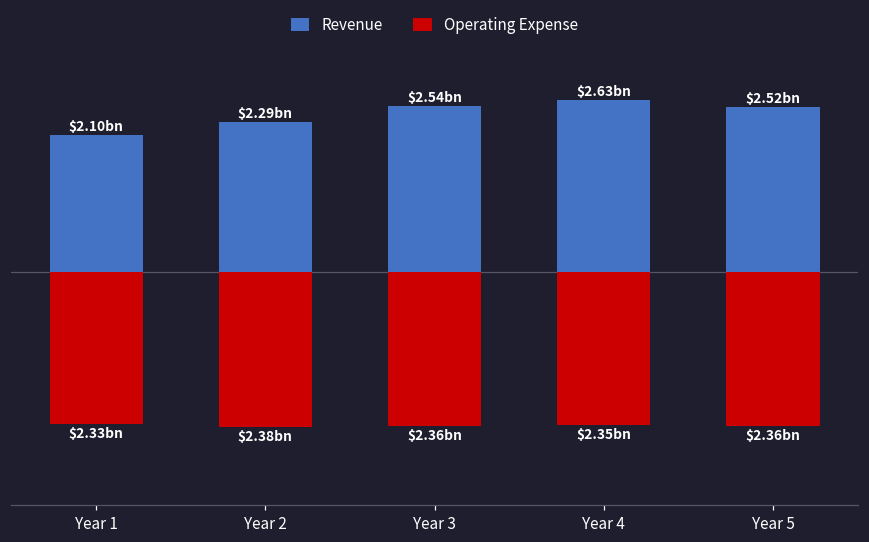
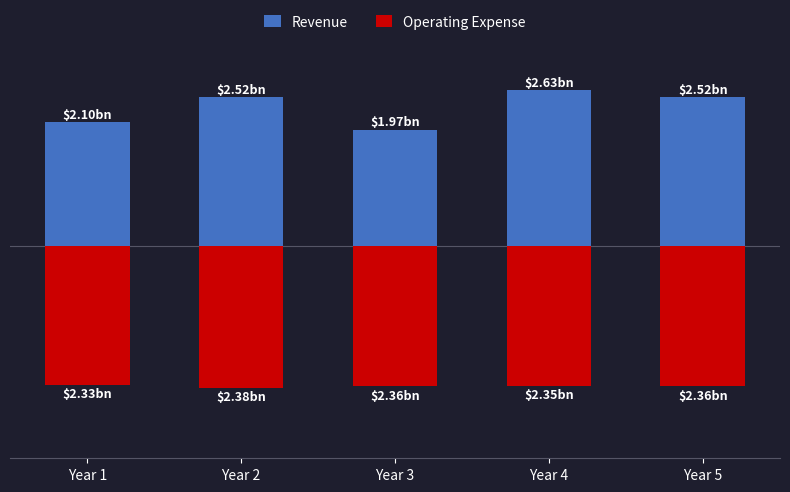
Revenue, Year 2: $2.29 -> $2.52
Revenue, Year 3: $2.54 -> $1.97
